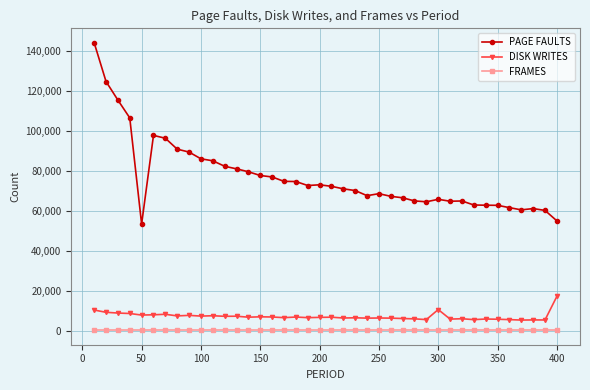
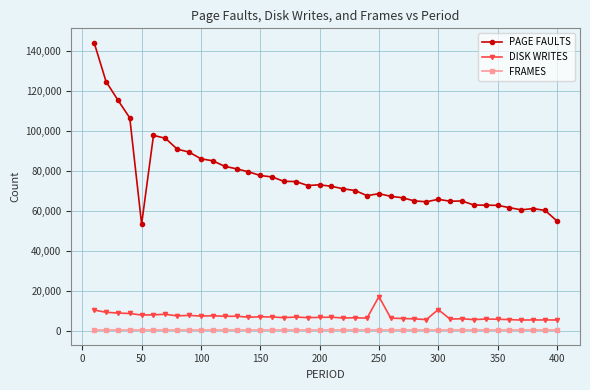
DISK WRITES, 250: 6,000 -> 17,000
DISK WRITES, 400: 17,000 -> 5,000
